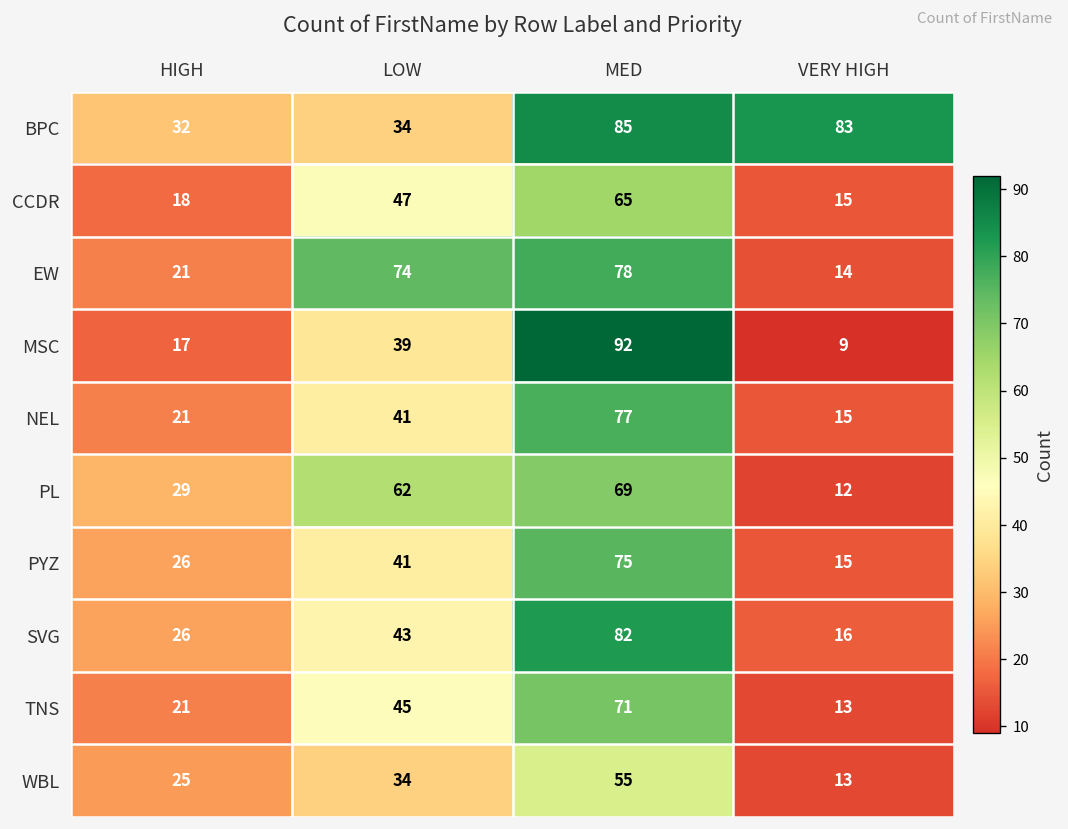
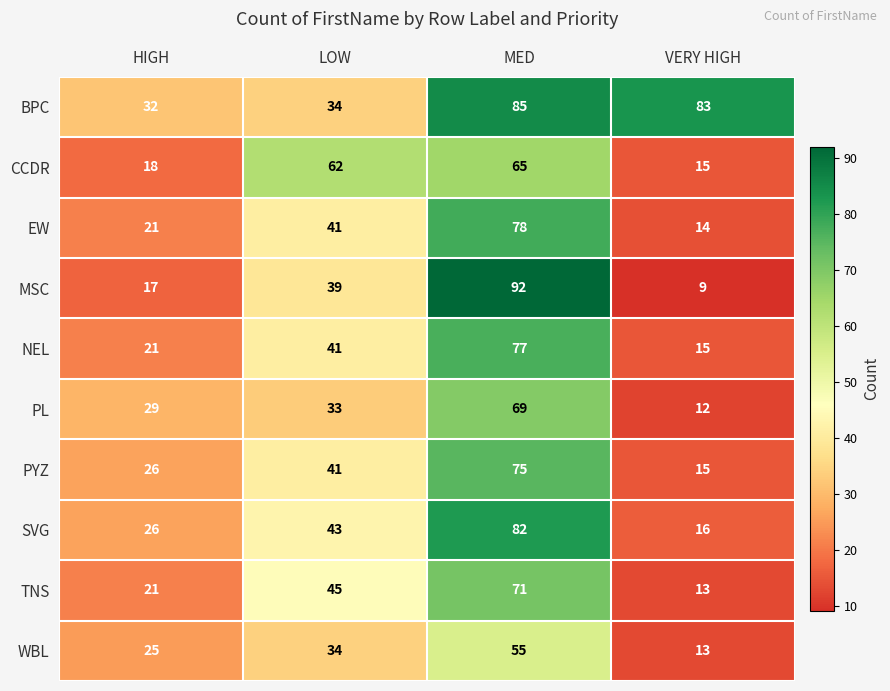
CCDR, LOW: 47 -> 62
EW, LOW: 74 -> 41
PL, LOW: 62 -> 33
